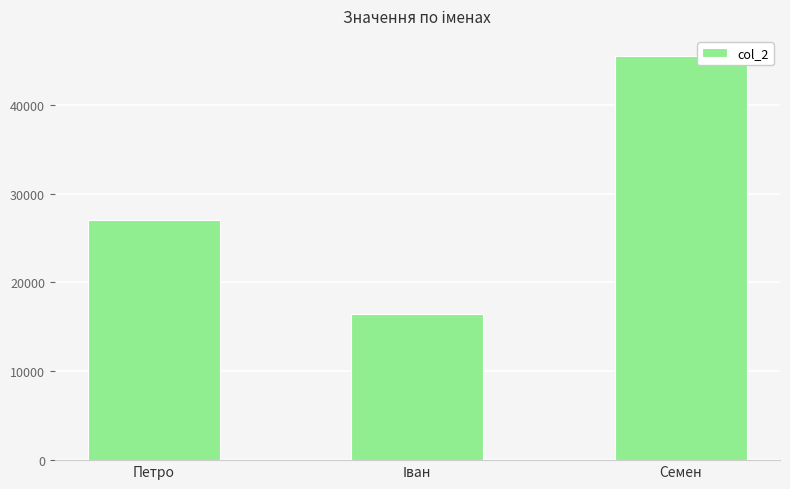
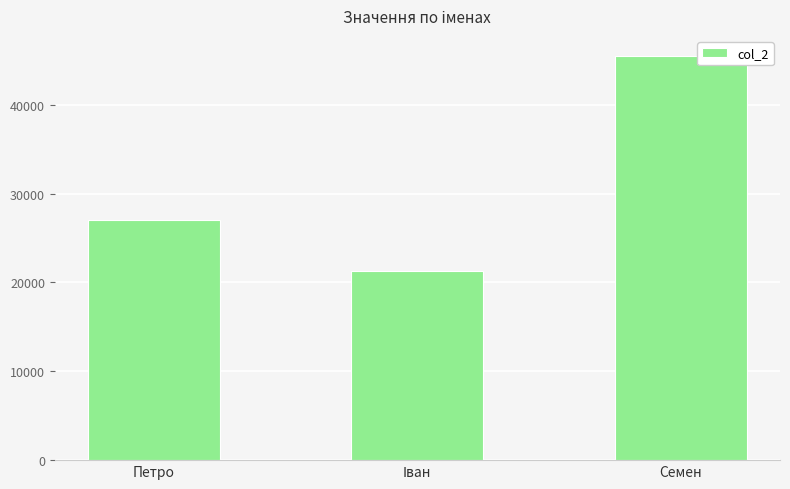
Іван: 17000 -> 21000
